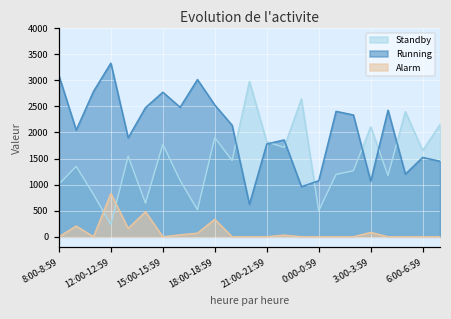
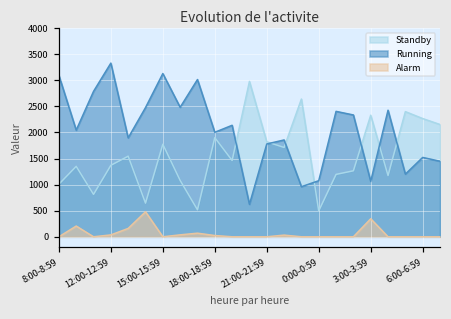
Standby, 12:00-12:59: 200 -> 1400
Alarm, 12:00-12:59: 800 -> 0
Running, 15:00-15:59: 2800 -> 3100
Running, 18:00-18:59: 2500 -> 2000
Alarm, 18:00-18:59: 300 -> 0
Standby, 3:00-3:59: 2100 -> 2300
Alarm, 3:00-3:59: 100 -> 300
Standby, 6:00-6:59: 1600 -> 2300
